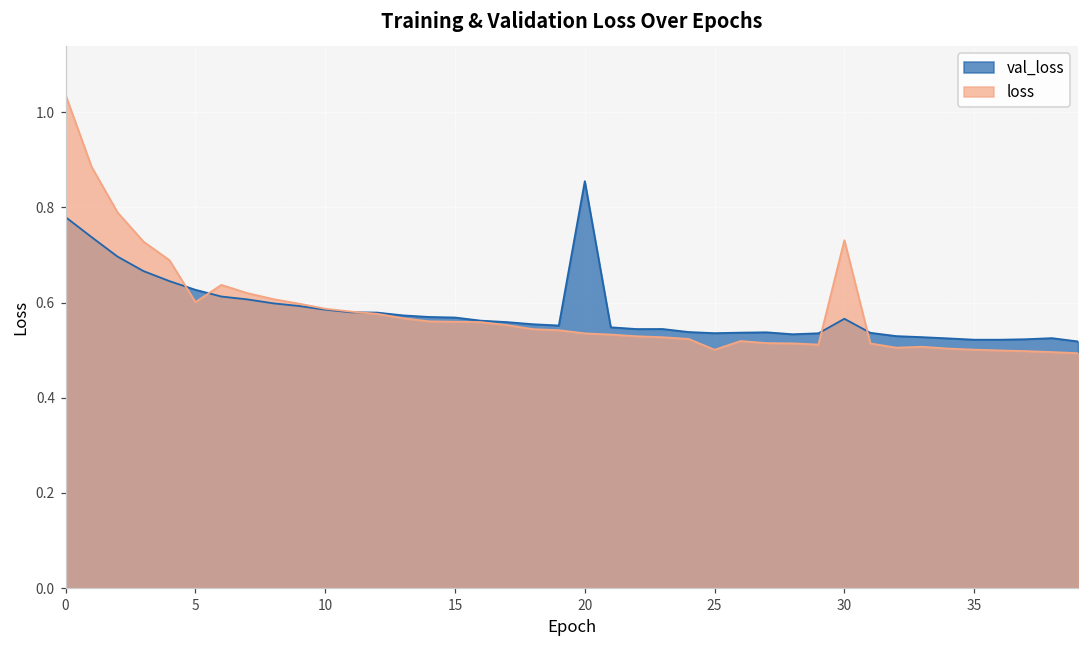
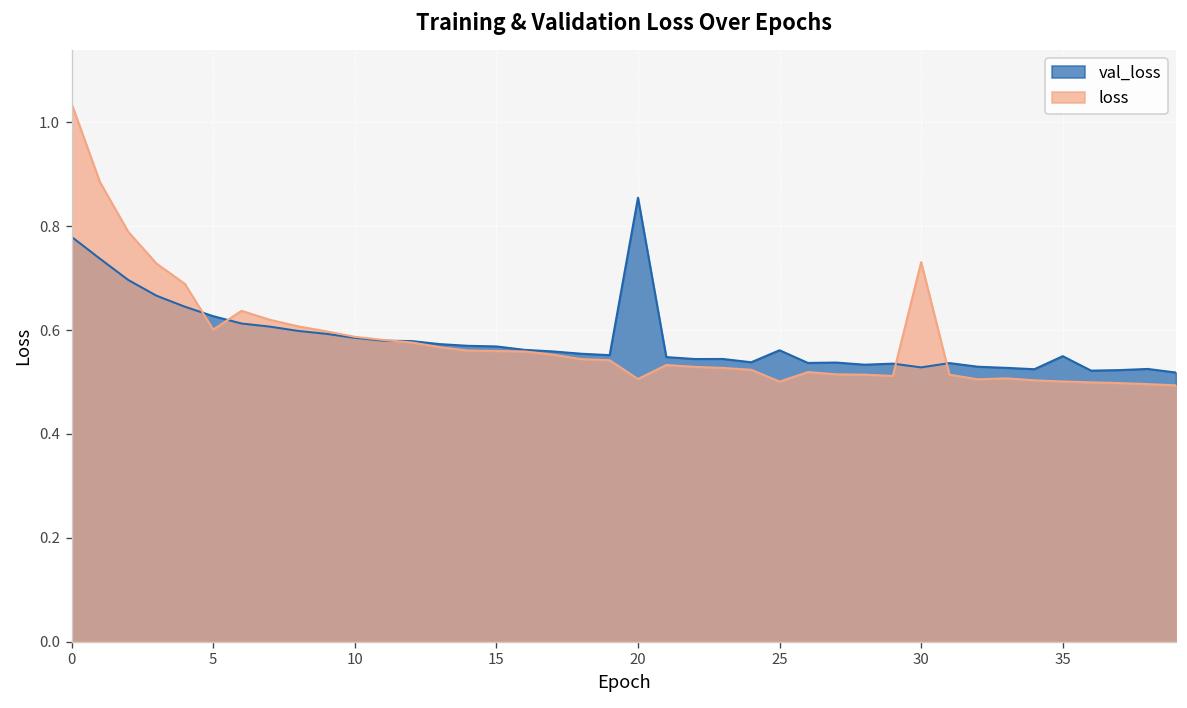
loss, 20: 0.54 -> 0.51
val_loss, 25: 0.54 -> 0.56
val_loss, 30: 0.57 -> 0.53
val_loss, 35: 0.52 -> 0.55
